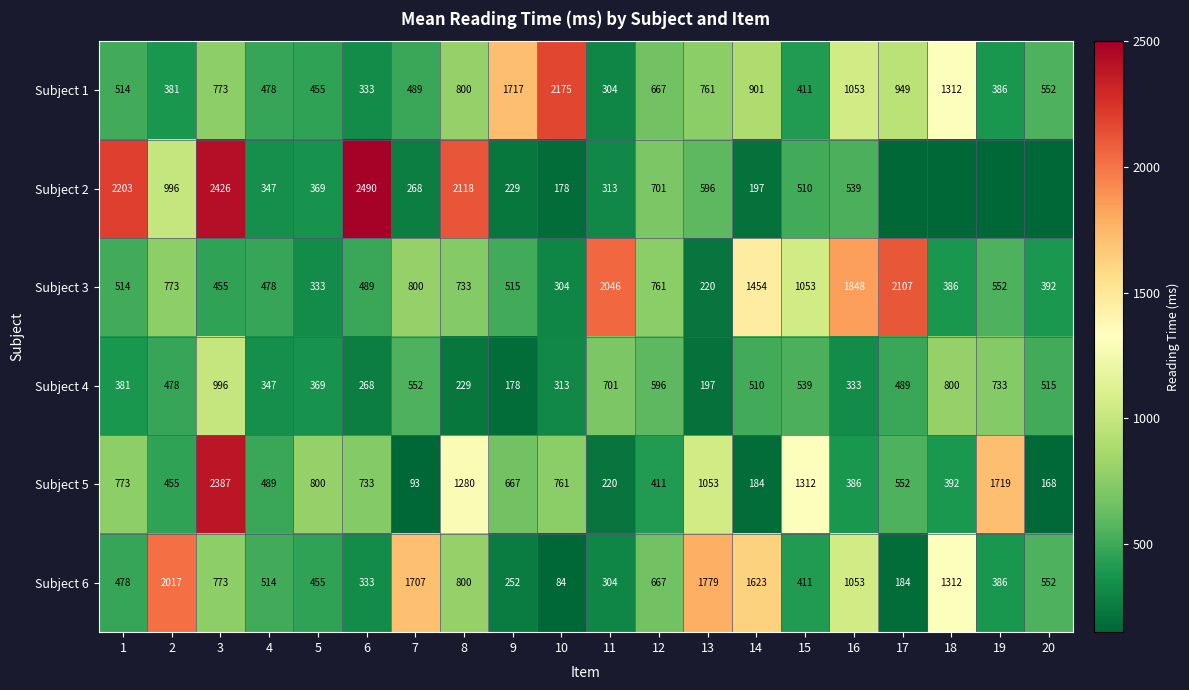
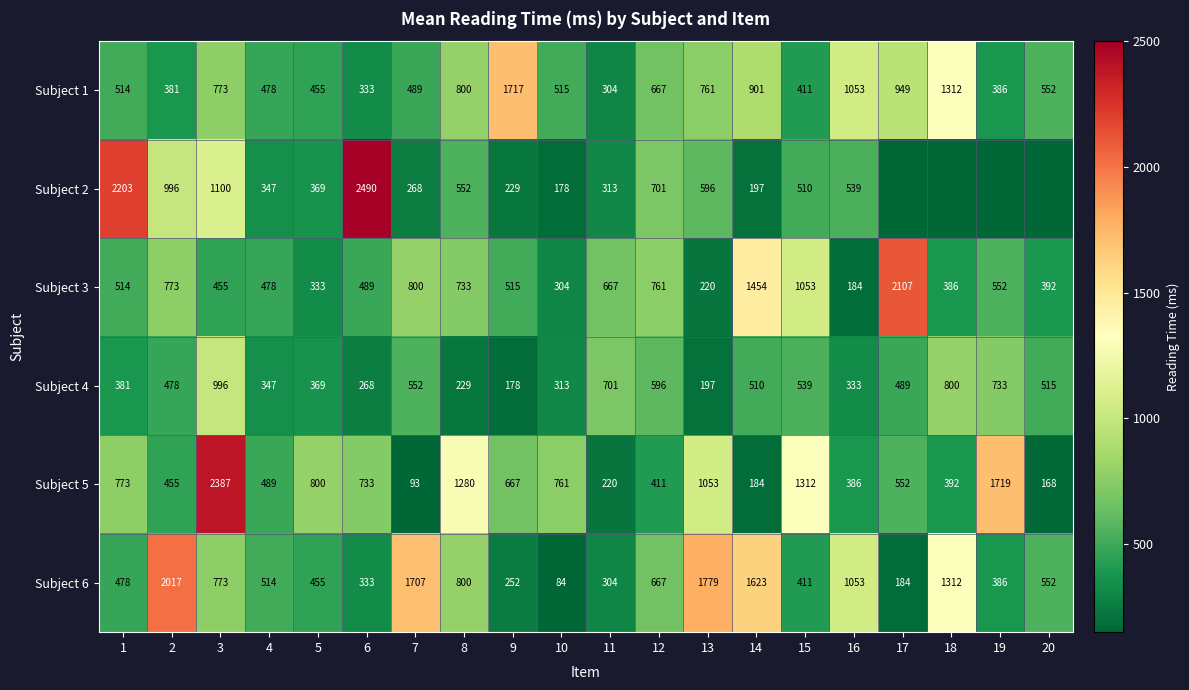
Subject 1, 10: 2175 -> 515
Subject 2, 3: 2426 -> 1100
Subject 2, 8: 2118 -> 552
Subject 3, 11: 2046 -> 667
Subject 3, 16: 1848 -> 184
